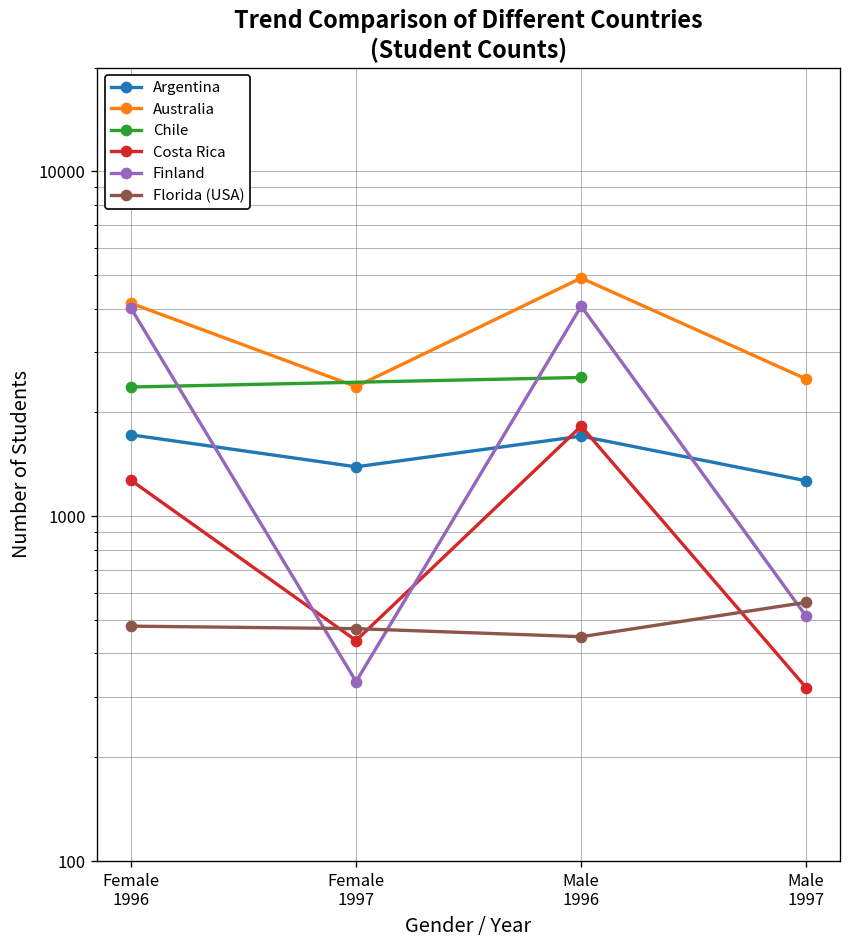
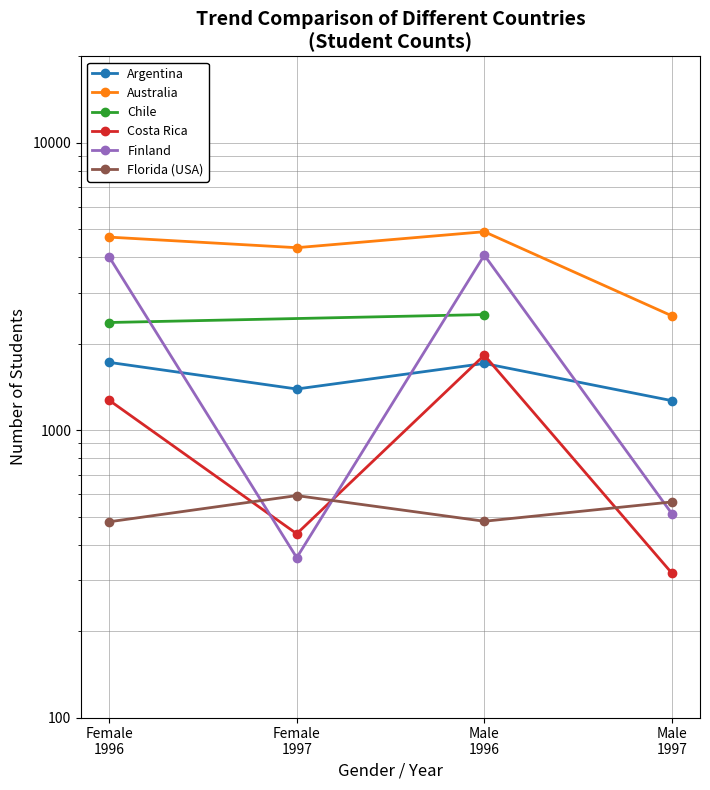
Australia, Female 1996: 4100 -> 4700
Australia, Female 1997: 2400 -> 4300
Finland, Female 1997: 330 -> 360
Florida (USA), Female 1997: 470 -> 590
Florida (USA), Male 1996: 450 -> 480
